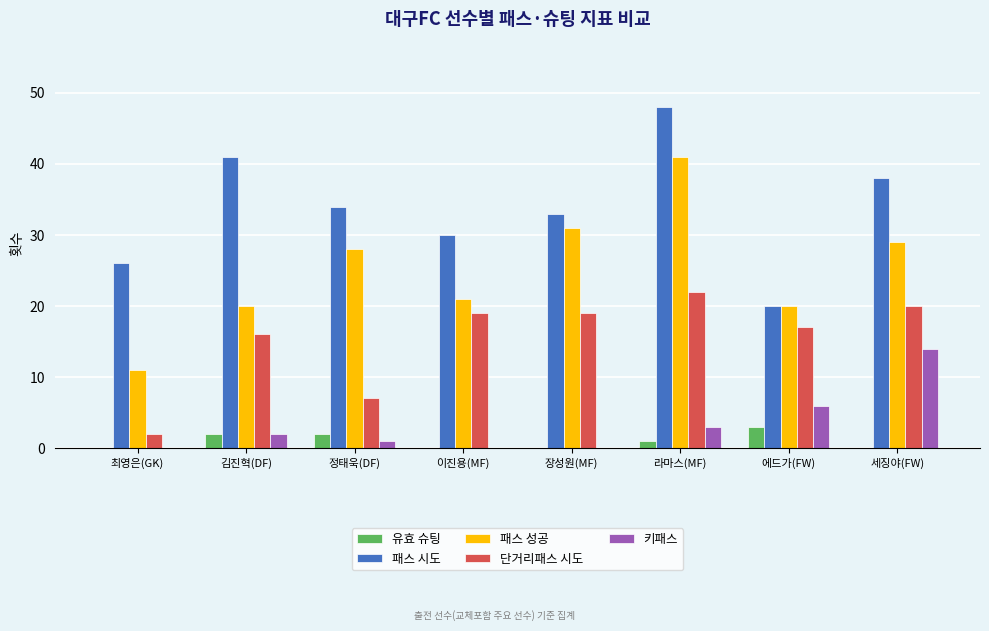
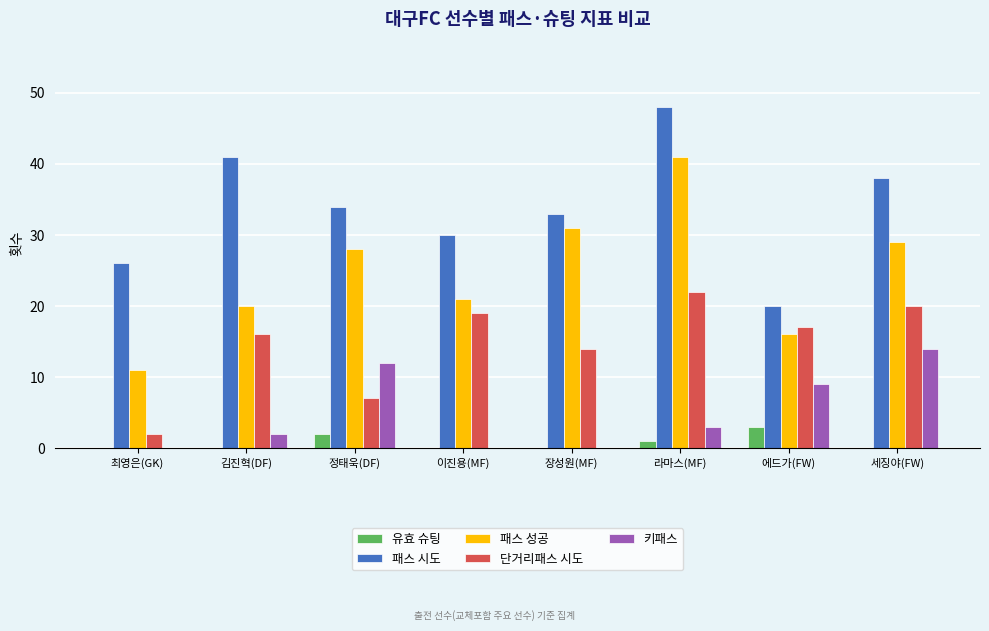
유효 슈팅, 김진혁(DF): 2 -> 0
키패스, 정태욱(DF): 1 -> 12
단거리패스 시도, 장성원(MF): 19 -> 14
패스 성공, 에드가(FW): 20 -> 16
키패스, 에드가(FW): 6 -> 9
